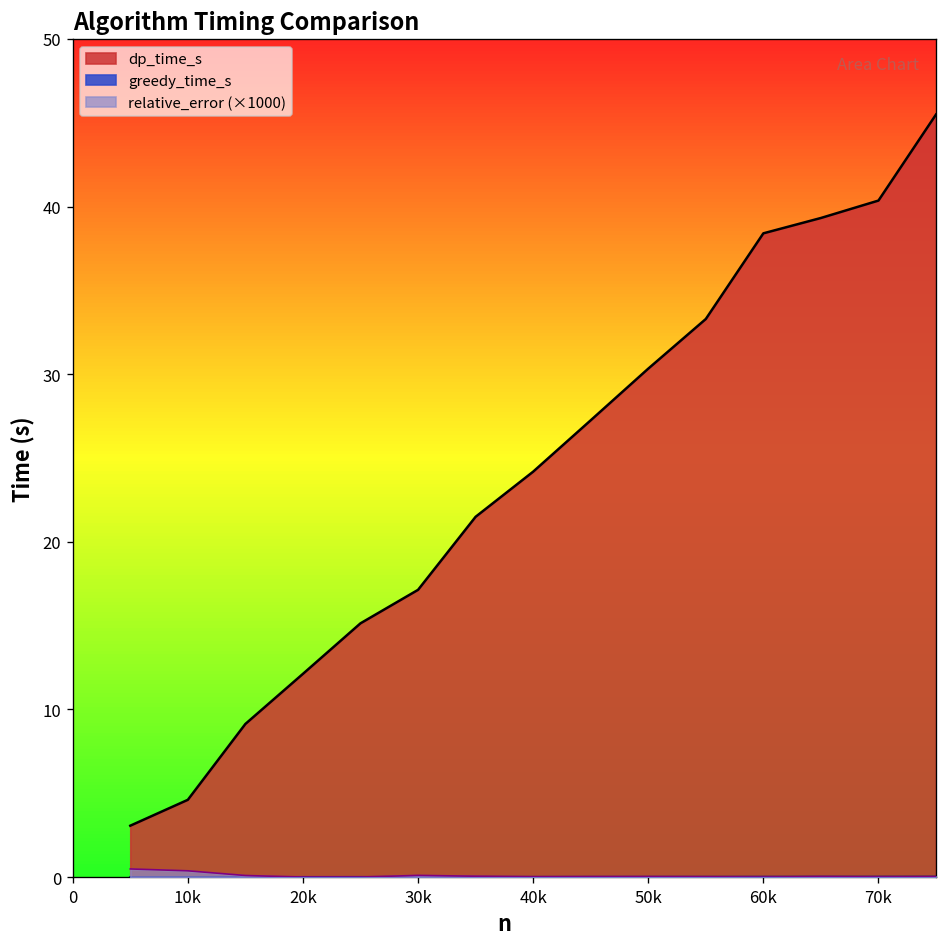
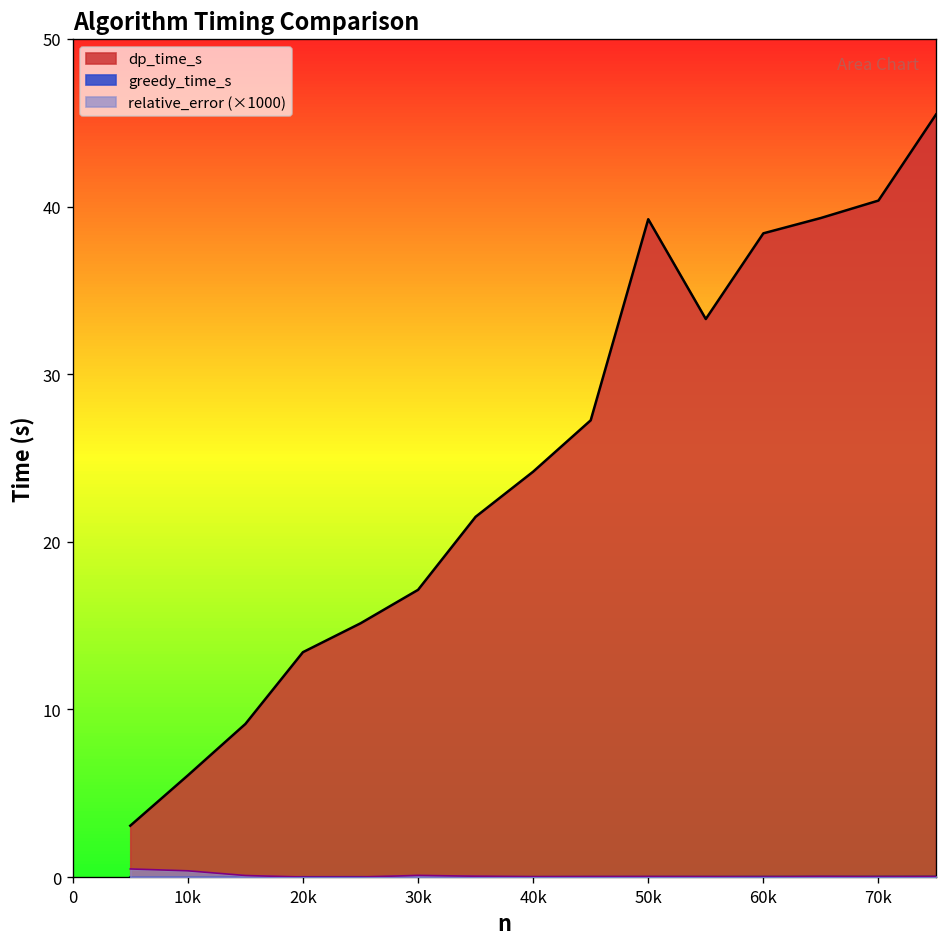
dp_time_s, 10k: 4.6 -> 6.1
dp_time_s, 20k: 12.1 -> 13.4
dp_time_s, 50k: 30.3 -> 39.2
